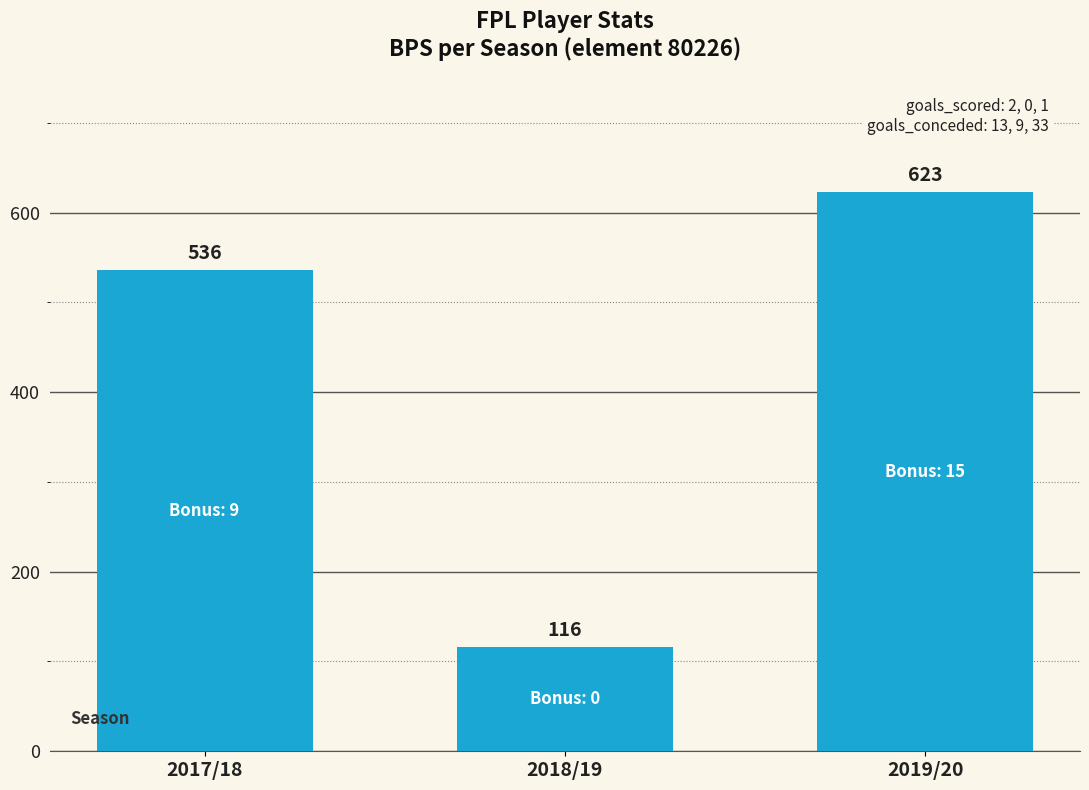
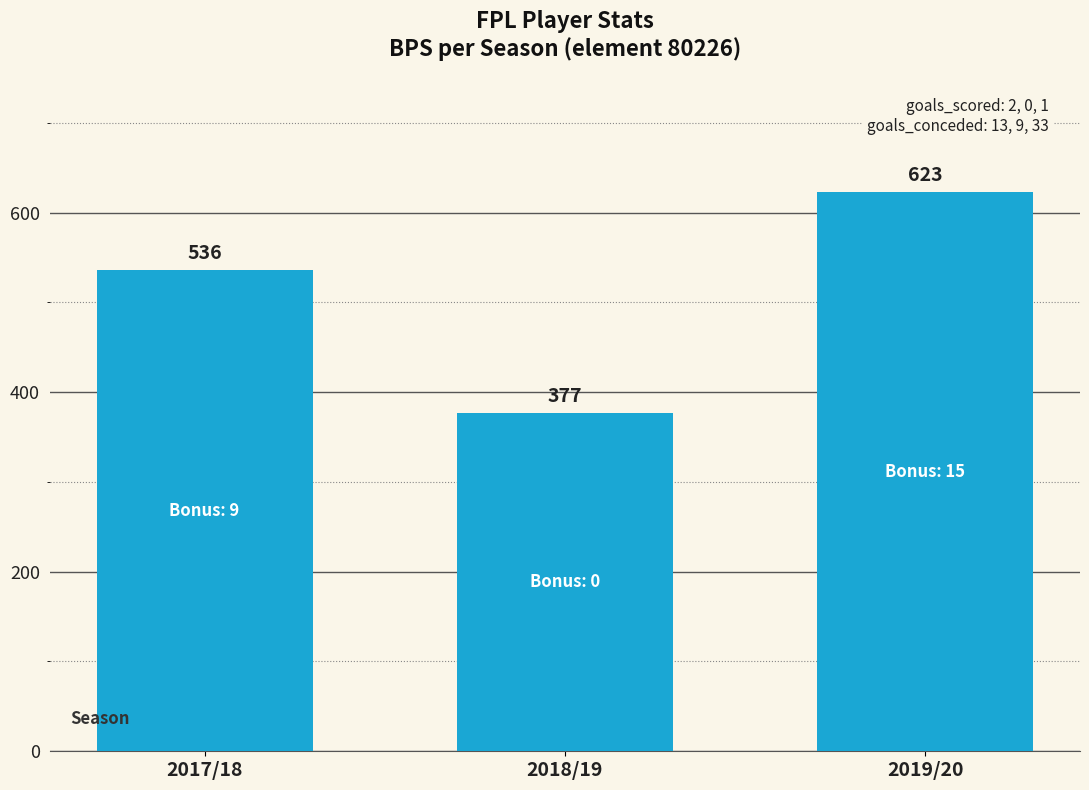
2018/19: 116 -> 377
